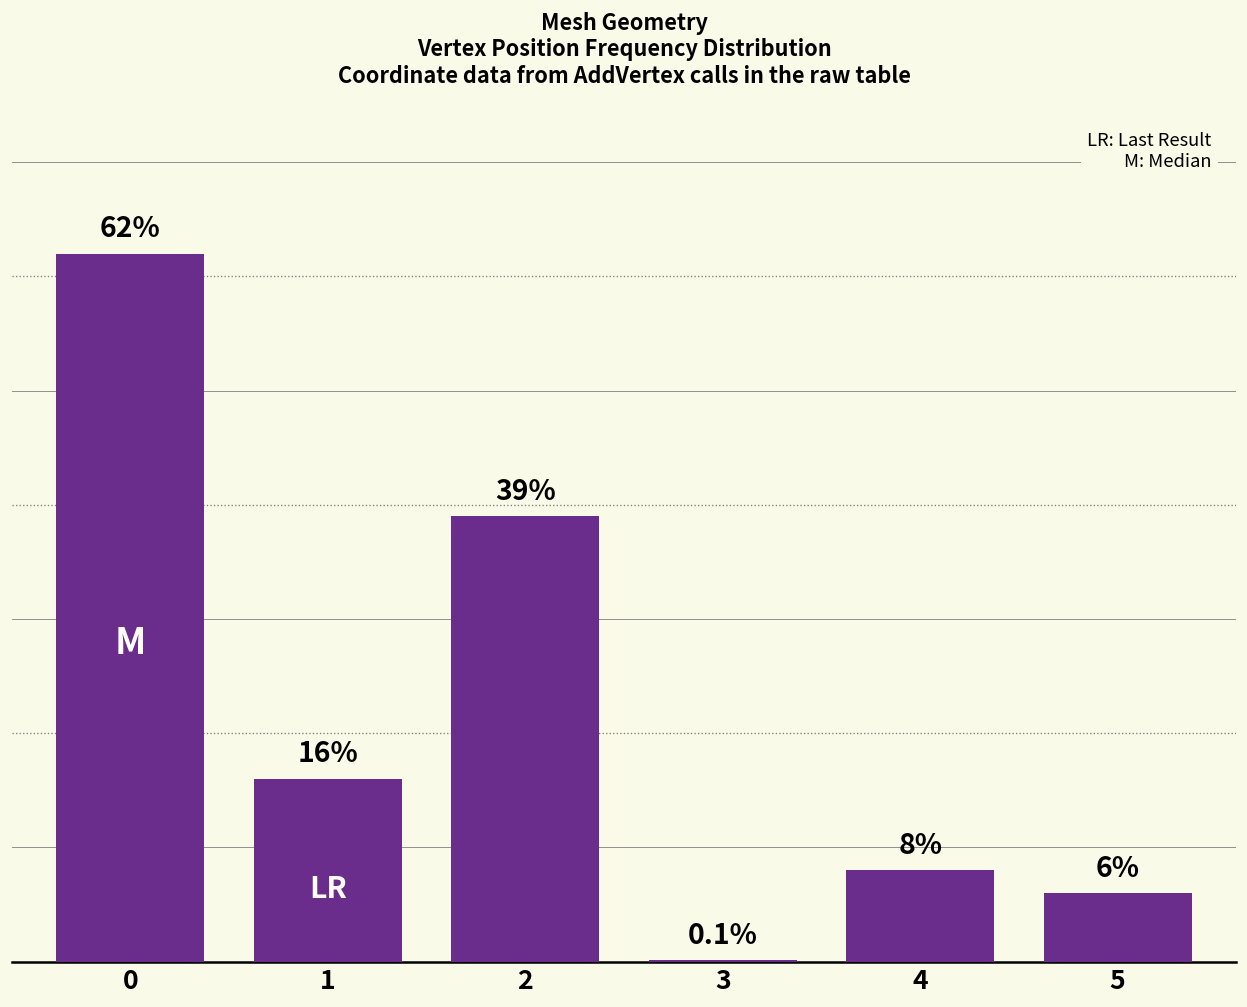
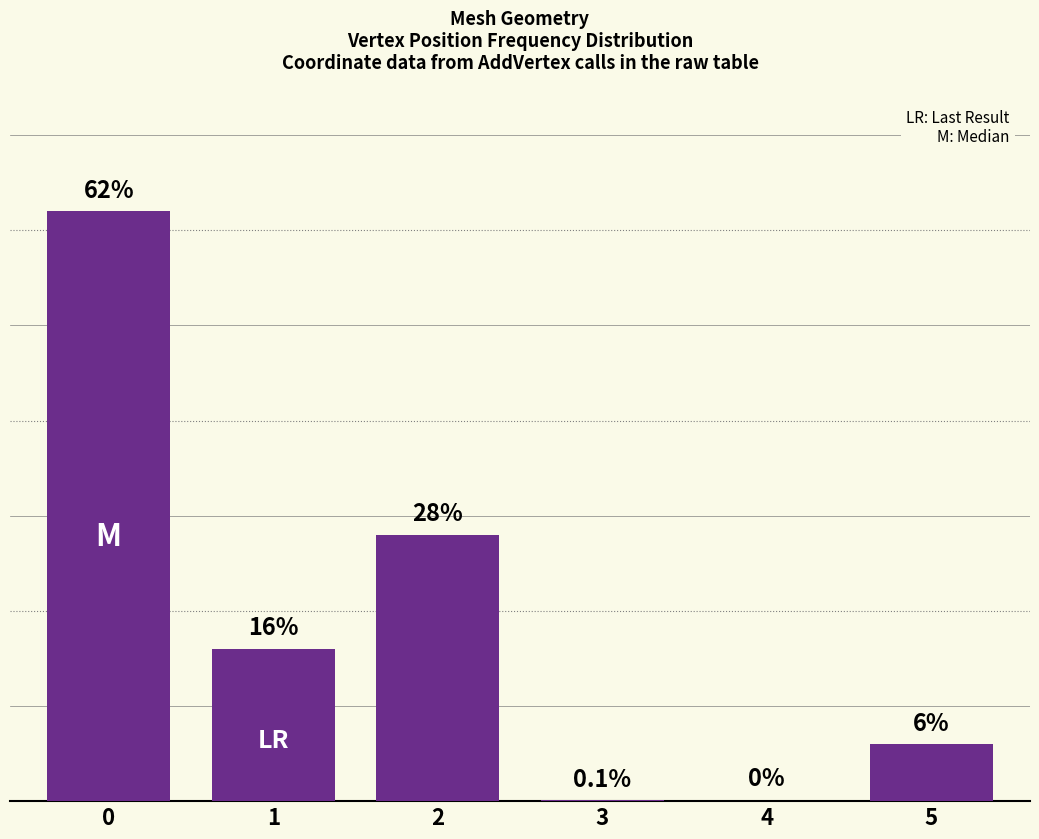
2: 39% -> 28%
4: 8% -> 0%
